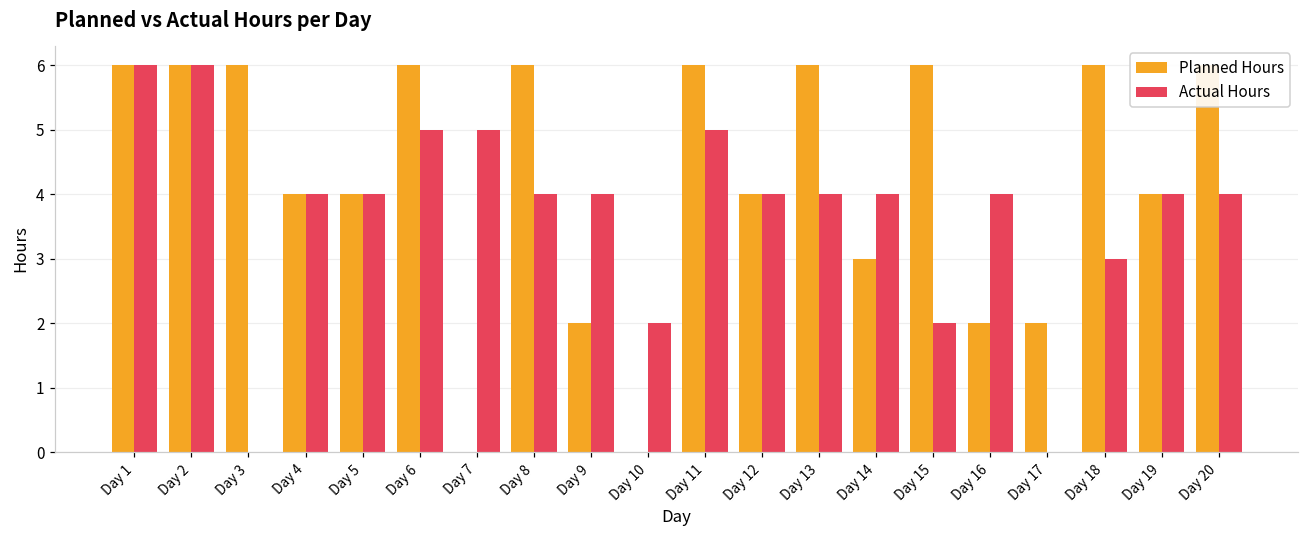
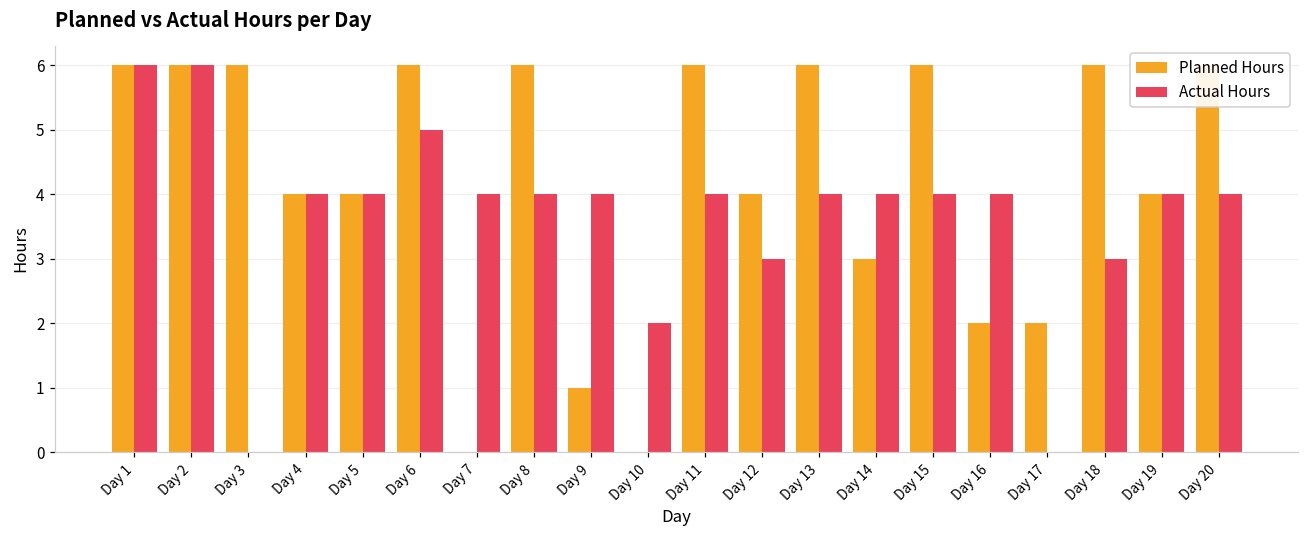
Actual Hours, Day 7: 5 -> 4
Planned Hours, Day 9: 2 -> 1
Actual Hours, Day 11: 5 -> 4
Actual Hours, Day 12: 4 -> 3
Actual Hours, Day 15: 2 -> 4
